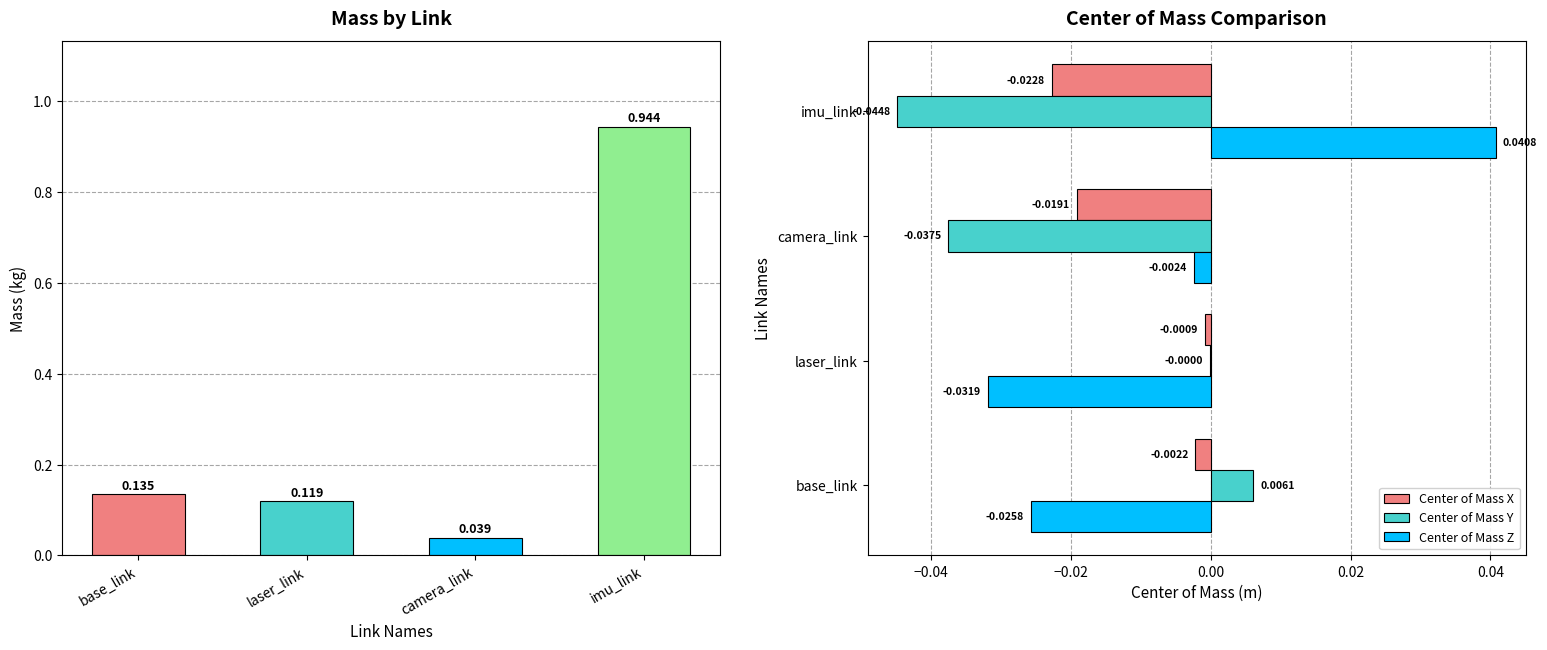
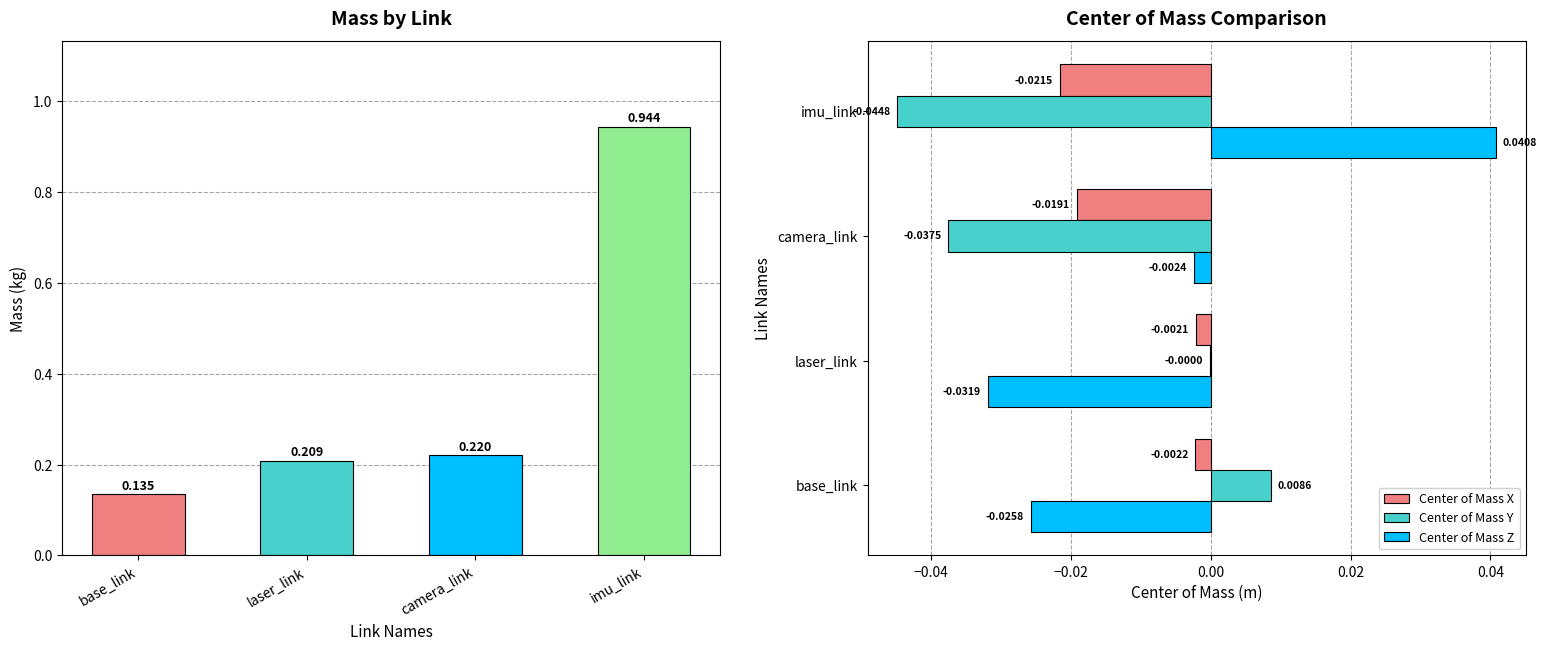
Mass by Link, laser_link: 0.119 -> 0.209
Mass by Link, camera_link: 0.039 -> 0.220
Center of Mass Comparison, Center of Mass X, imu_link: -0.0228 -> -0.0215
Center of Mass Comparison, Center of Mass X, laser_link: -0.0009 -> -0.0021
Center of Mass Comparison, Center of Mass Y, base_link: 0.0061 -> 0.0086
